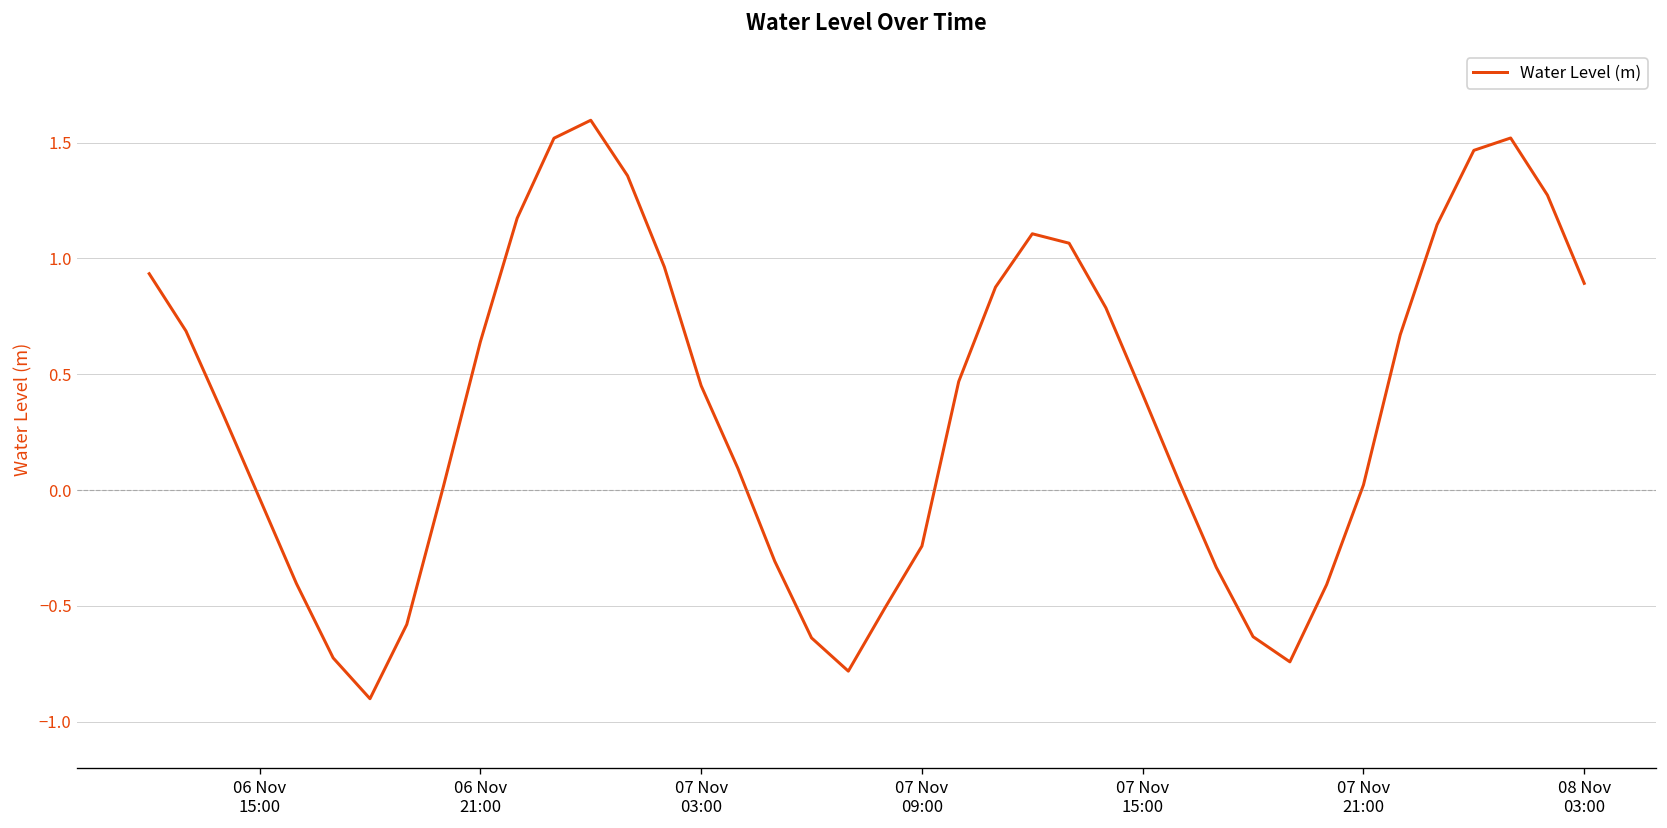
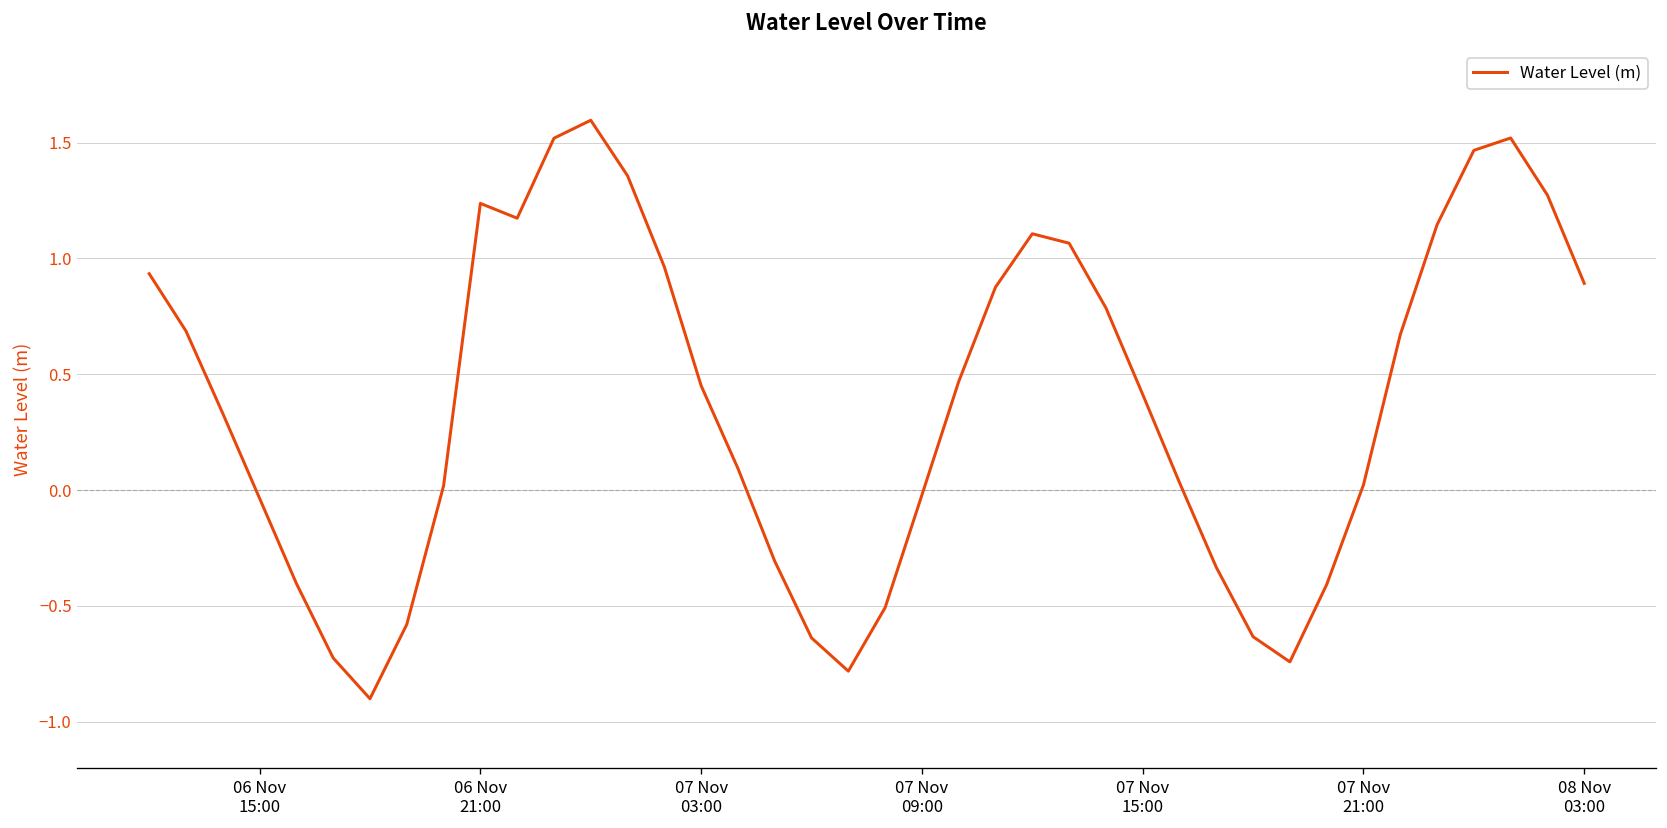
06 Nov 21:00: 0.64 -> 1.24
07 Nov 09:00: -0.24 -> -0.02
